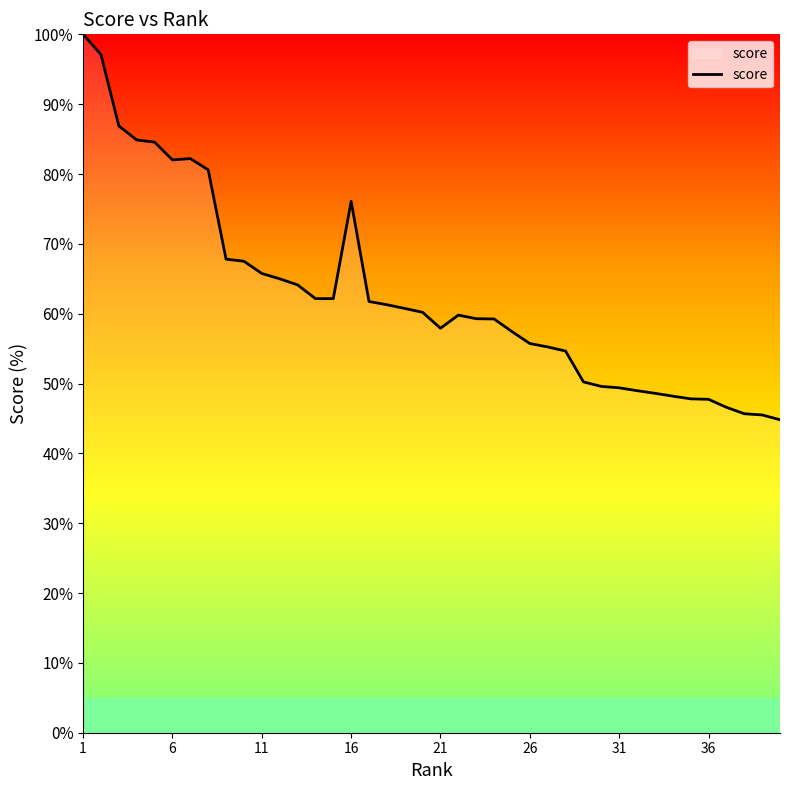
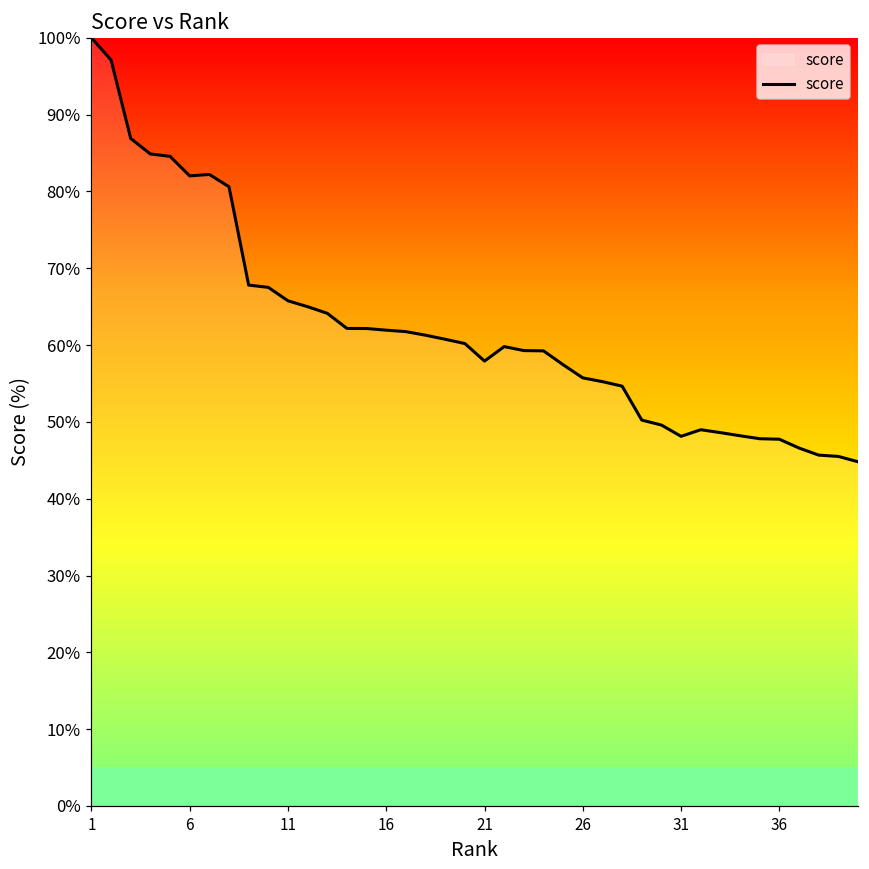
16: 76% -> 62%
31: 49% -> 48%
